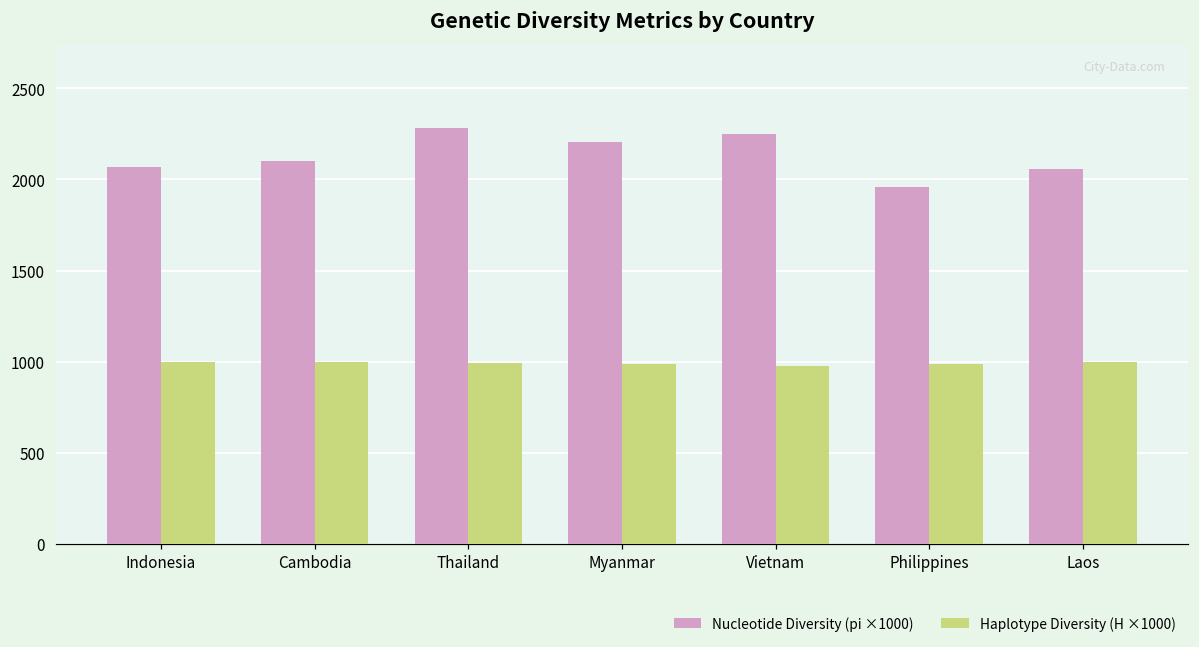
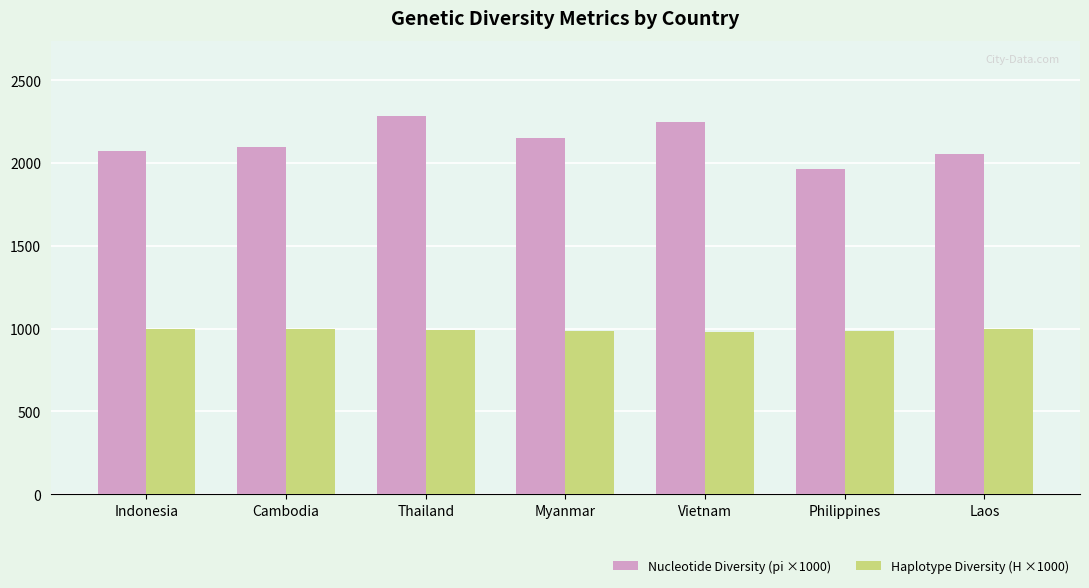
Nucleotide Diversity (pi ×1000), Myanmar: 2210 -> 2150
